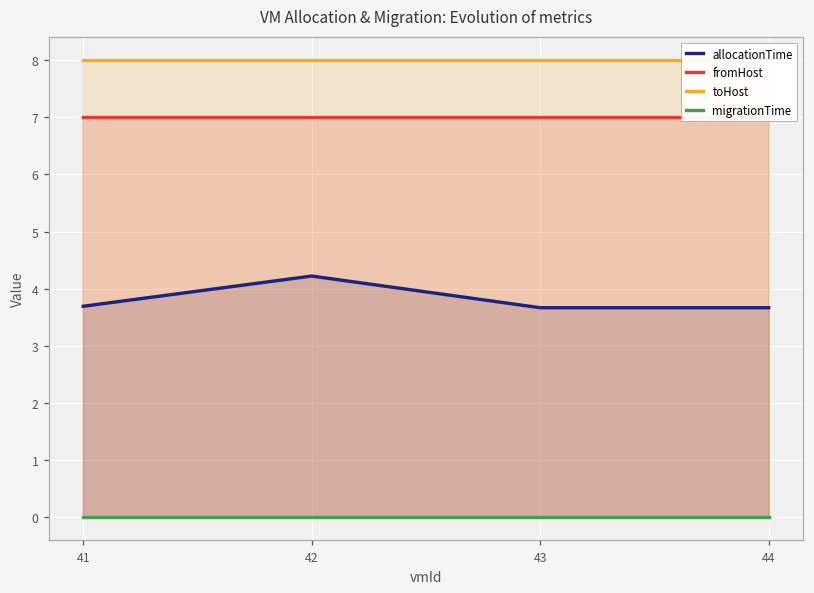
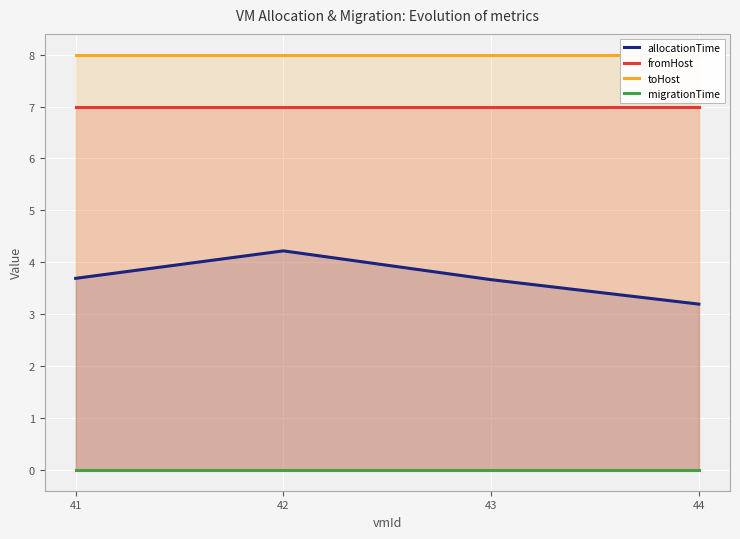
allocationTime, 44: 3.7 -> 3.2
